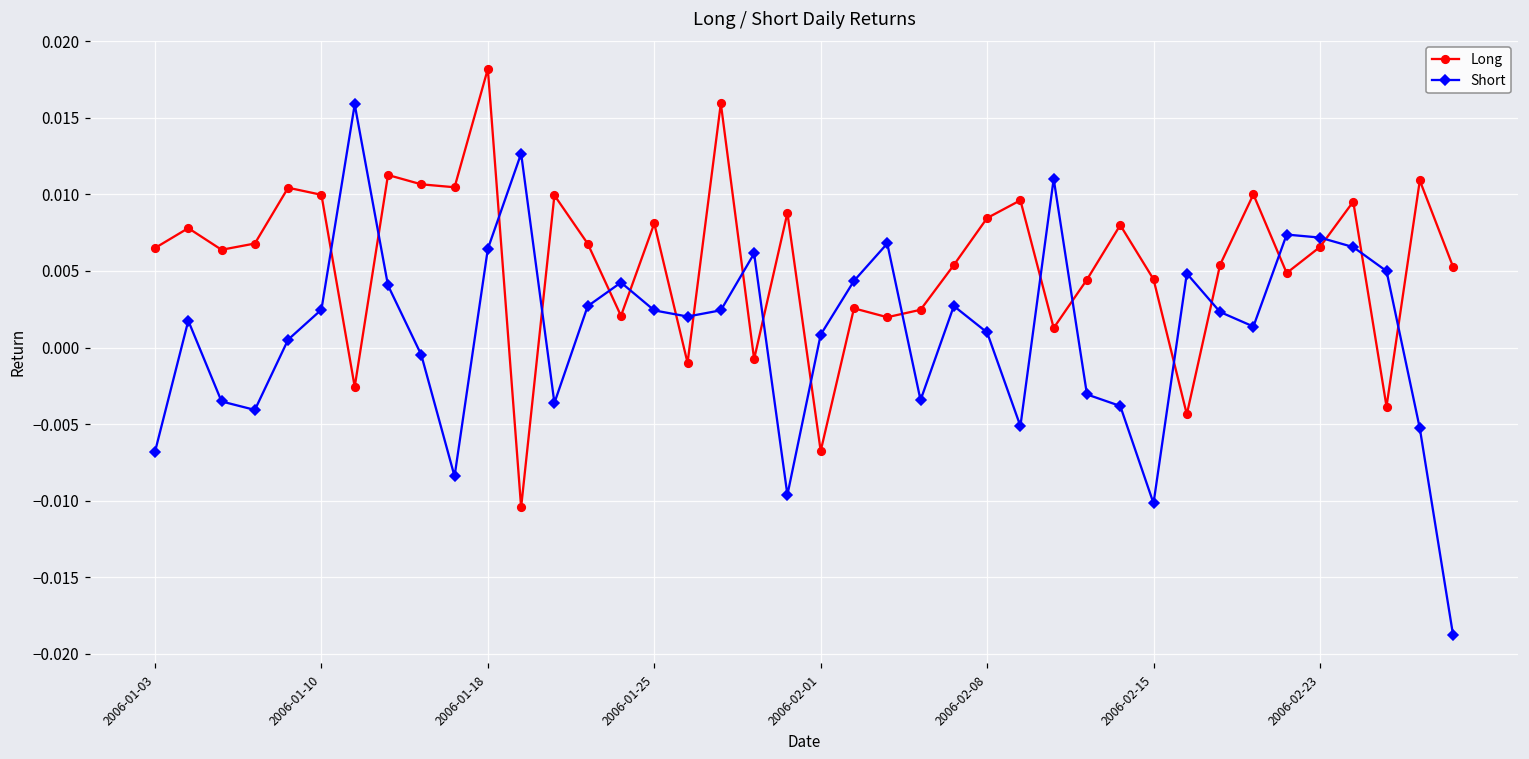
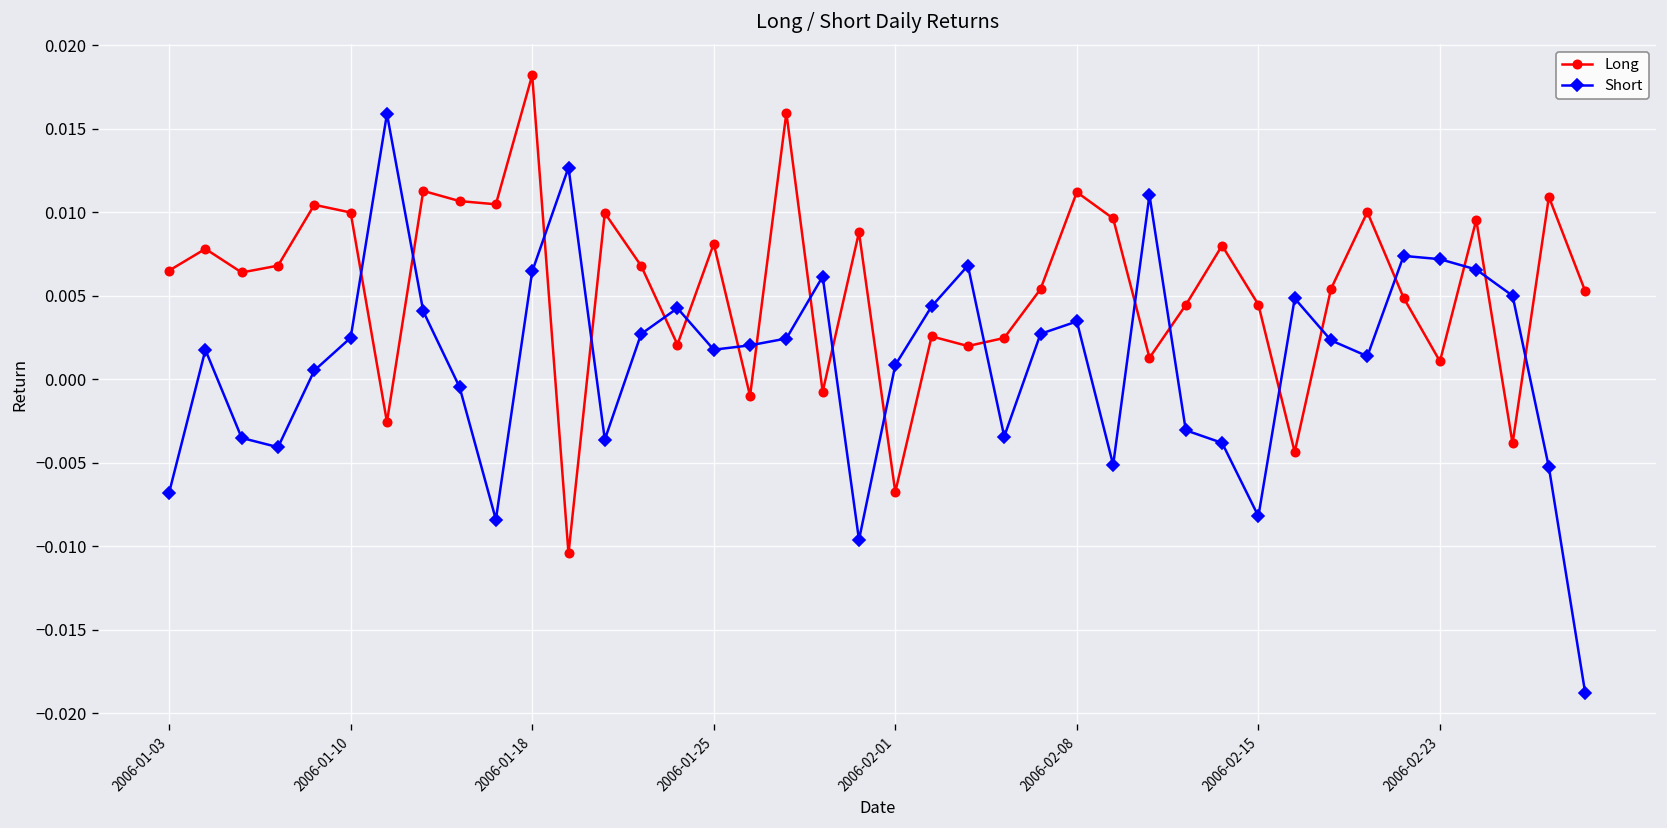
Short, 2006-01-25: 0.0024 -> 0.0018
Long, 2006-02-08: 0.0085 -> 0.0112
Short, 2006-02-08: 0.0010 -> 0.0035
Short, 2006-02-15: -0.0102 -> -0.0082
Long, 2006-02-23: 0.0066 -> 0.0011
